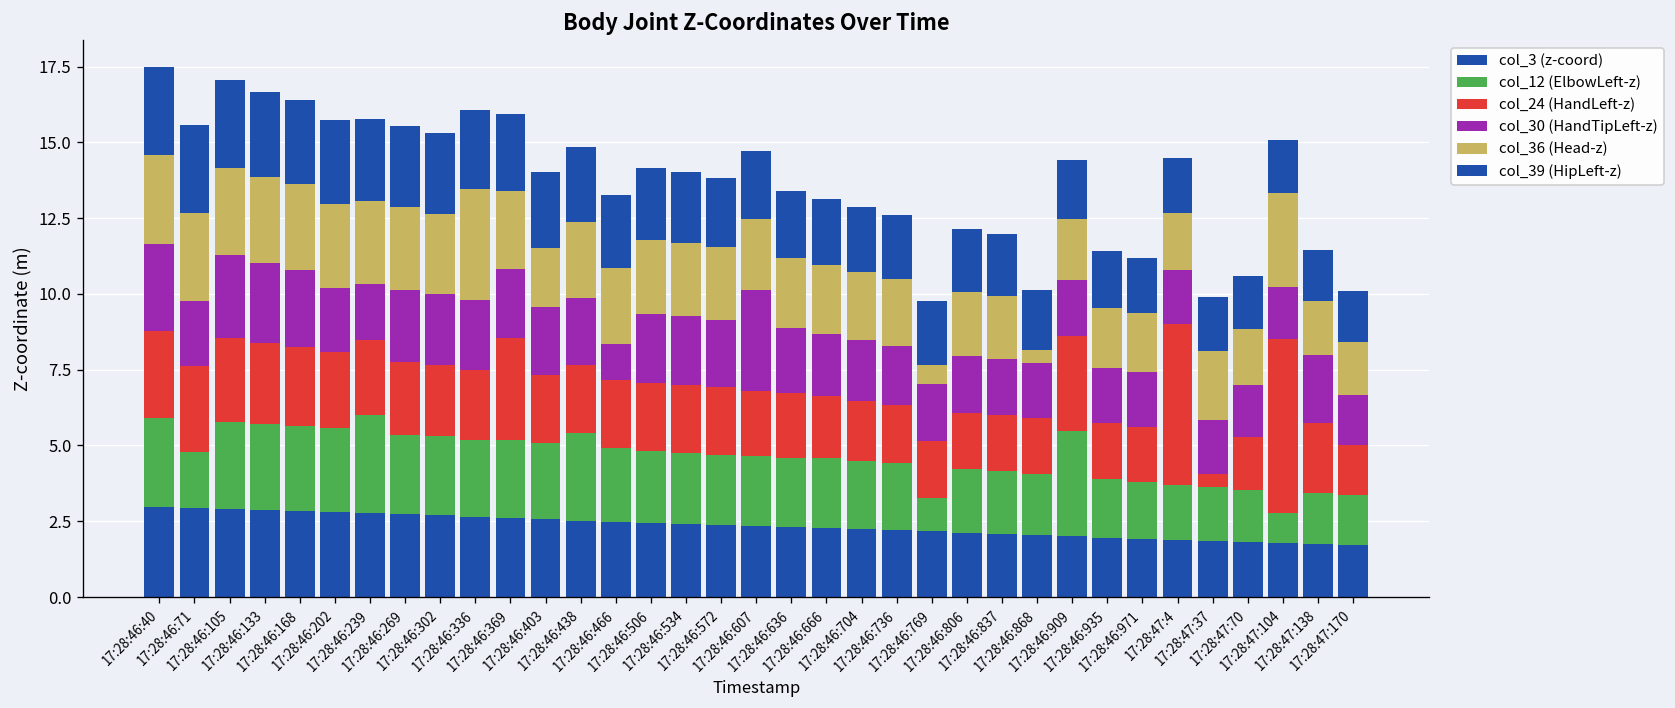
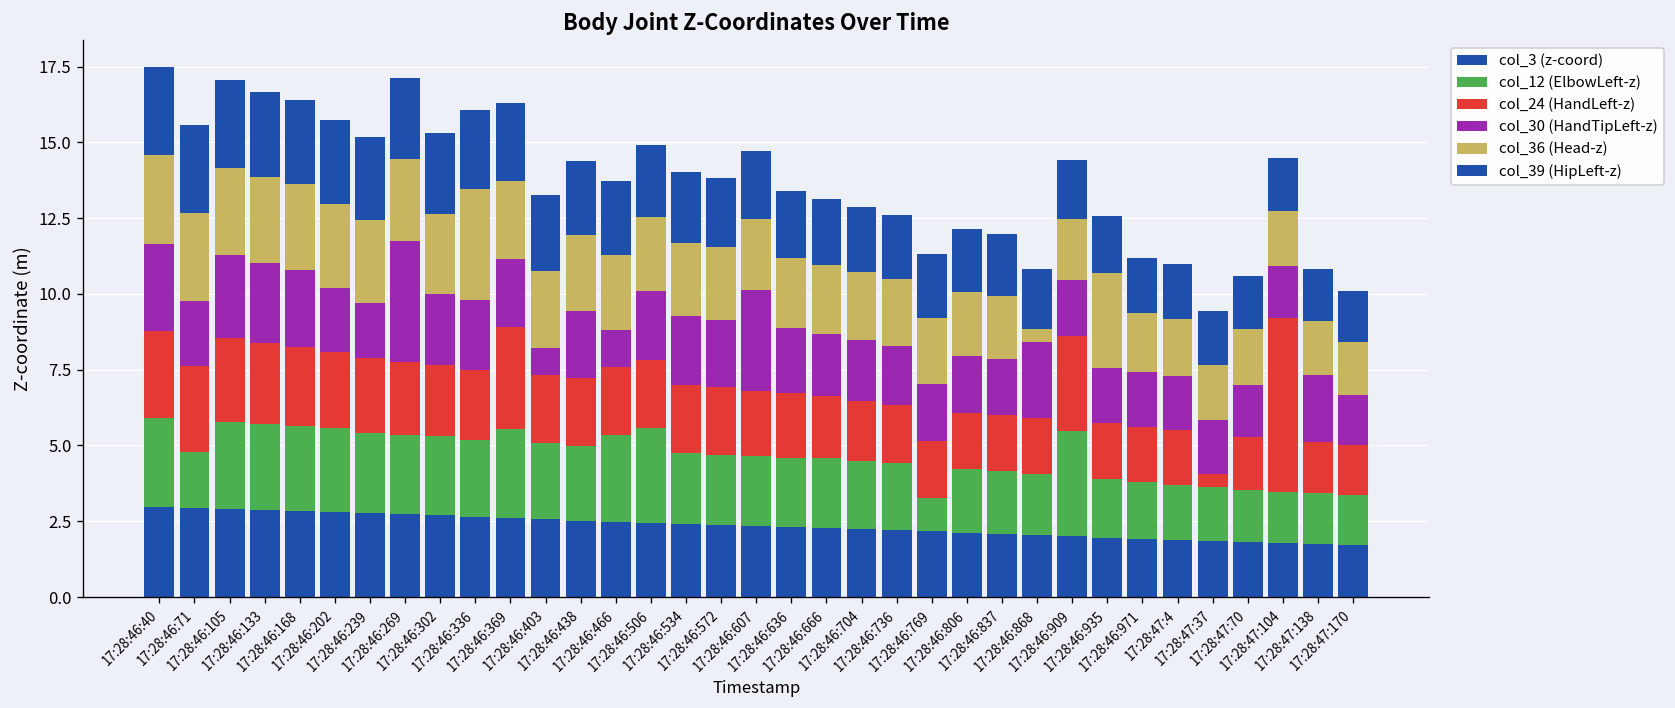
col_12 (ElbowLeft-z), 17:28:46:239: 3.3 -> 2.6
col_30 (HandTipLeft-z), 17:28:46:269: 2.4 -> 4.0
col_12 (ElbowLeft-z), 17:28:46:369: 2.6 -> 2.9
col_30 (HandTipLeft-z), 17:28:46:403: 2.2 -> 0.9
col_36 (Head-z), 17:28:46:403: 1.9 -> 2.6
col_12 (ElbowLeft-z), 17:28:46:438: 2.9 -> 2.5
col_12 (ElbowLeft-z), 17:28:46:466: 2.4 -> 2.9
col_12 (ElbowLeft-z), 17:28:46:506: 2.4 -> 3.1
col_36 (Head-z), 17:28:46:769: 0.6 -> 2.2
col_30 (HandTipLeft-z), 17:28:46:868: 1.8 -> 2.5
col_36 (Head-z), 17:28:46:935: 2.0 -> 3.1
col_24 (HandLeft-z), 17:28:47:4: 5.3 -> 1.8
col_36 (Head-z), 17:28:47:37: 2.3 -> 1.8
col_12 (ElbowLeft-z), 17:28:47:104: 1.0 -> 1.7
col_36 (Head-z), 17:28:47:104: 3.1 -> 1.8
col_24 (HandLeft-z), 17:28:47:138: 2.3 -> 1.7
